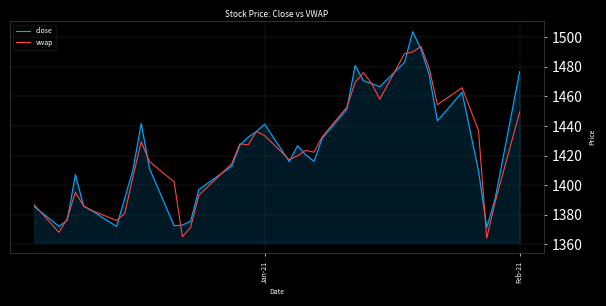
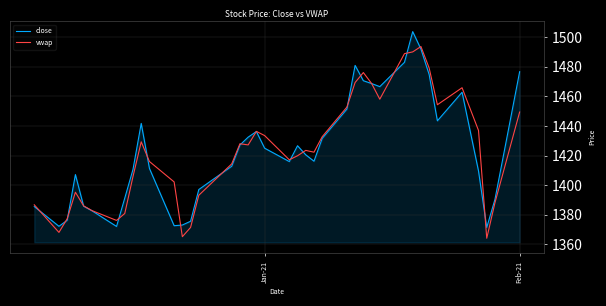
close, Jan-21: 1441 -> 1425
